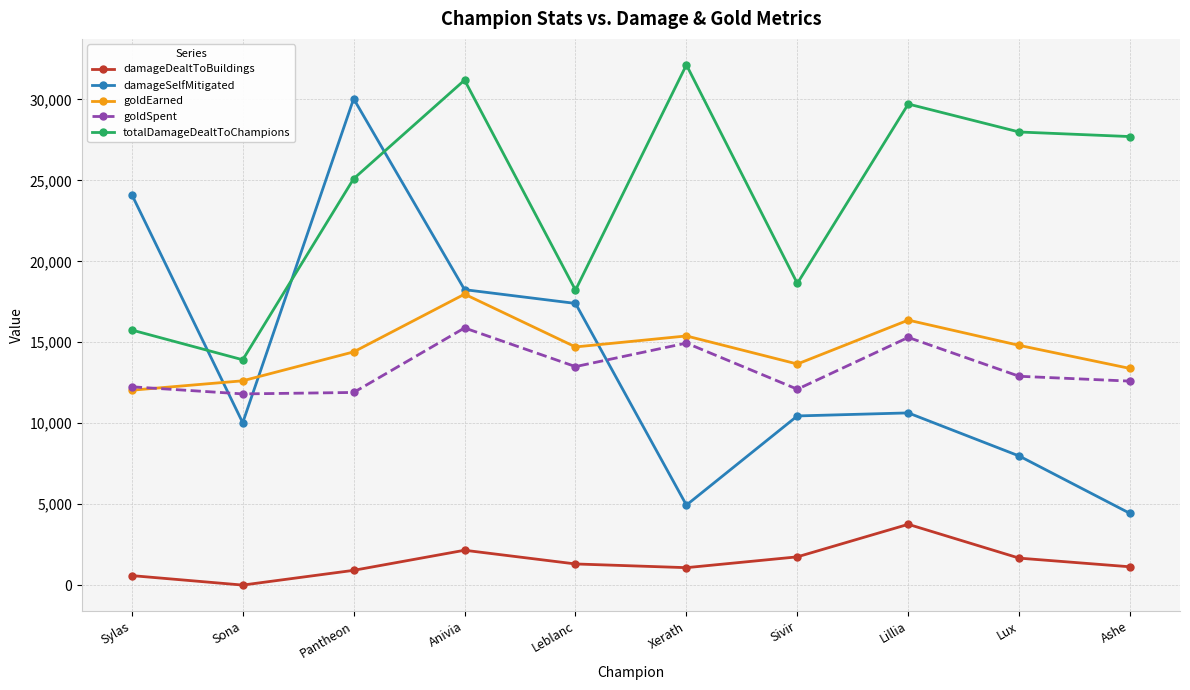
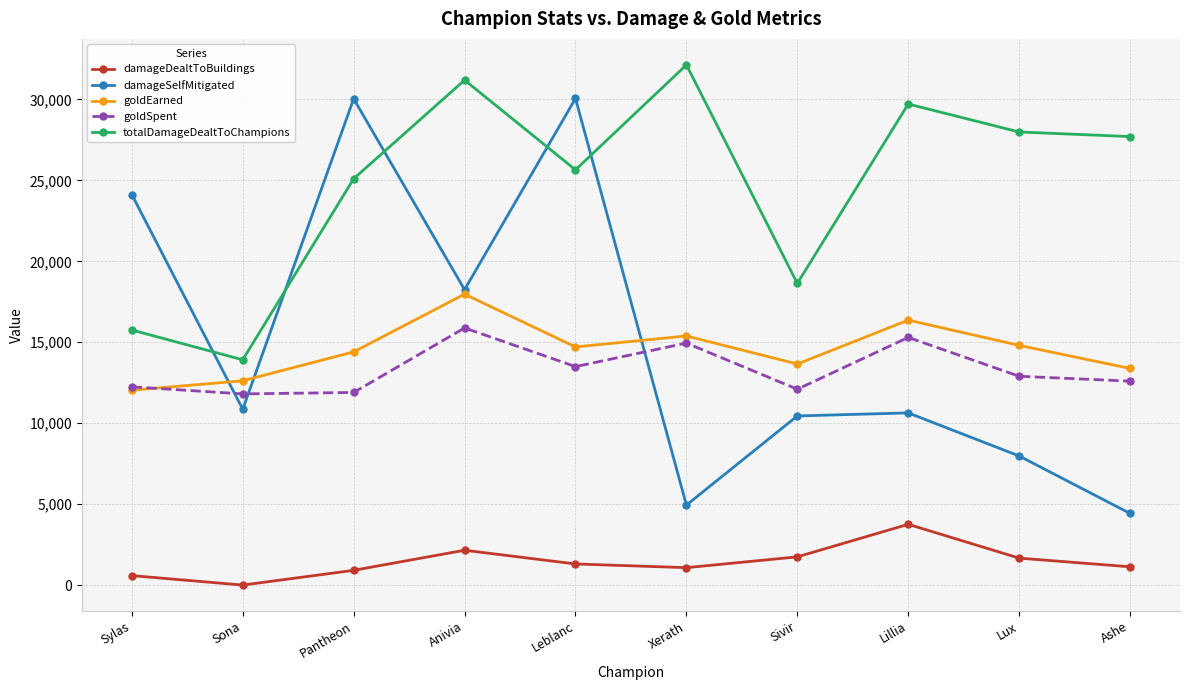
damageSelfMitigated, Sona: 10,000 -> 10,900
damageSelfMitigated, Leblanc: 17,400 -> 30,100
totalDamageDealtToChampions, Leblanc: 18,200 -> 25,700
